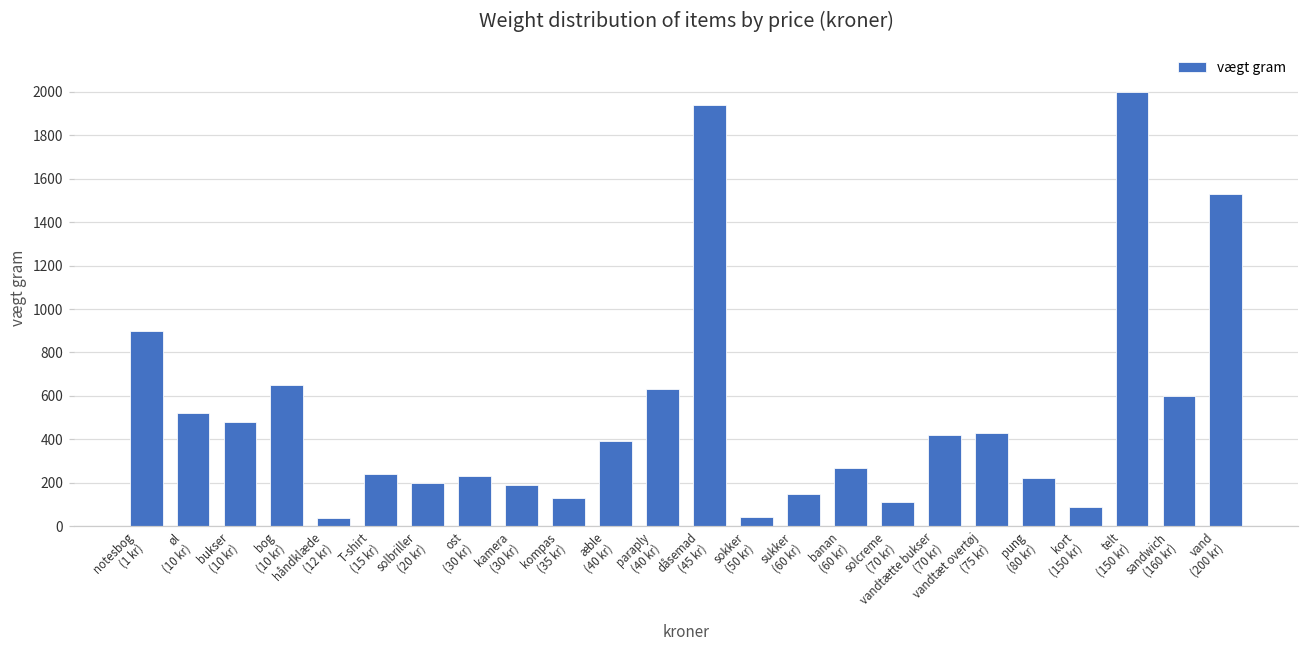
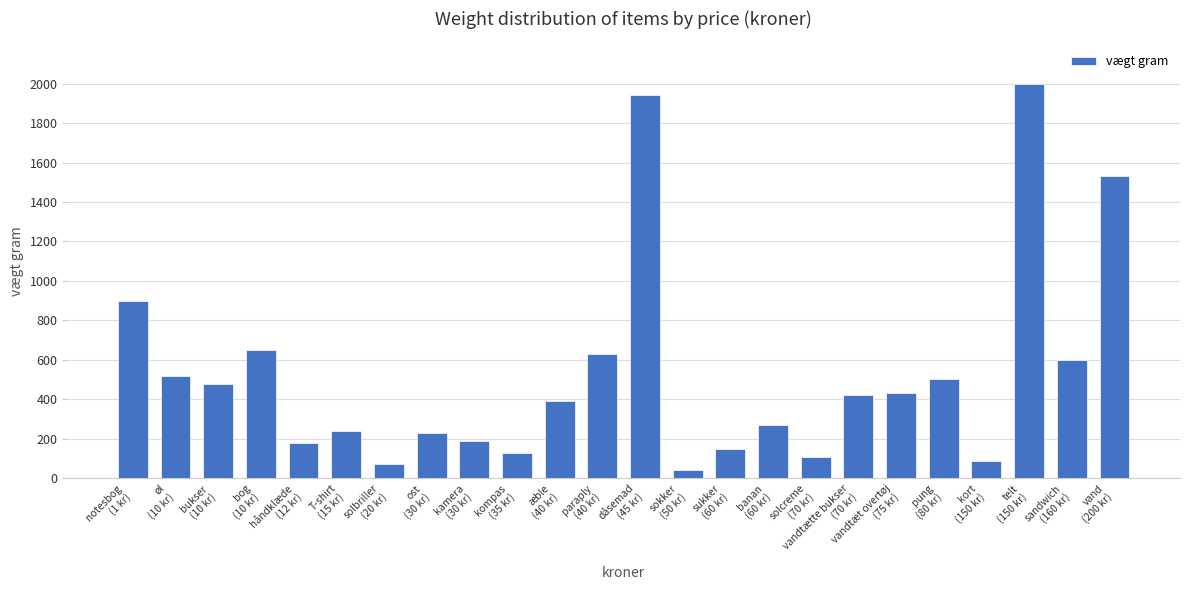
håndklæde (12 kr): 40 -> 180
solbriller (20 kr): 200 -> 70
pung (80 kr): 220 -> 500
